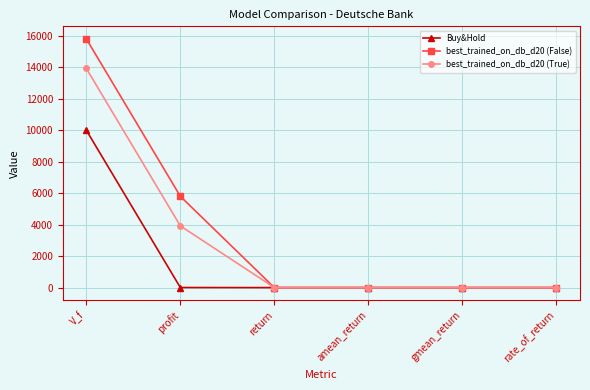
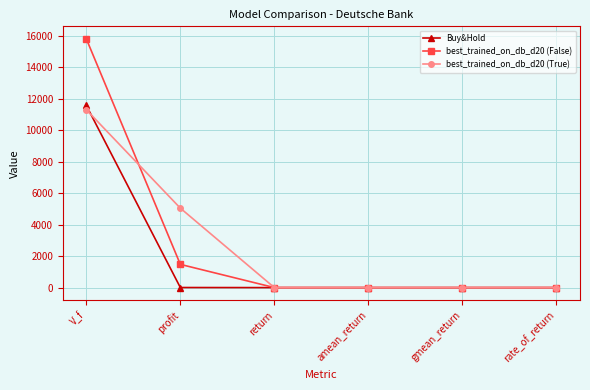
Buy&Hold, V_f: 10000 -> 11600
best_trained_on_db_d20 (True), V_f: 13900 -> 11300
best_trained_on_db_d20 (False), profit: 5800 -> 1500
best_trained_on_db_d20 (True), profit: 3900 -> 5000
